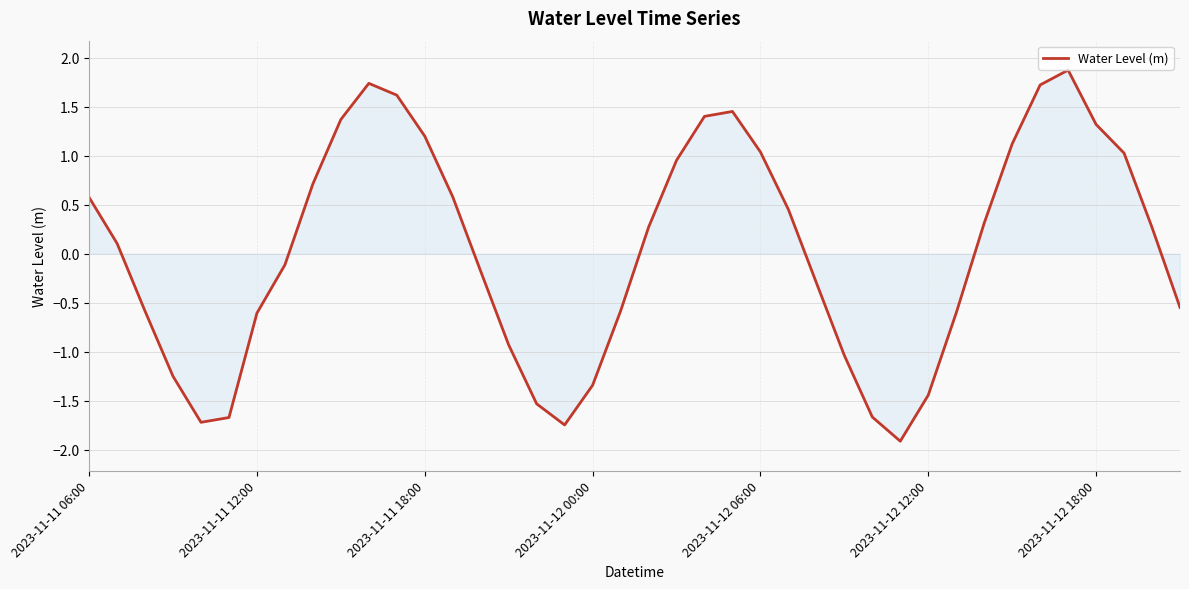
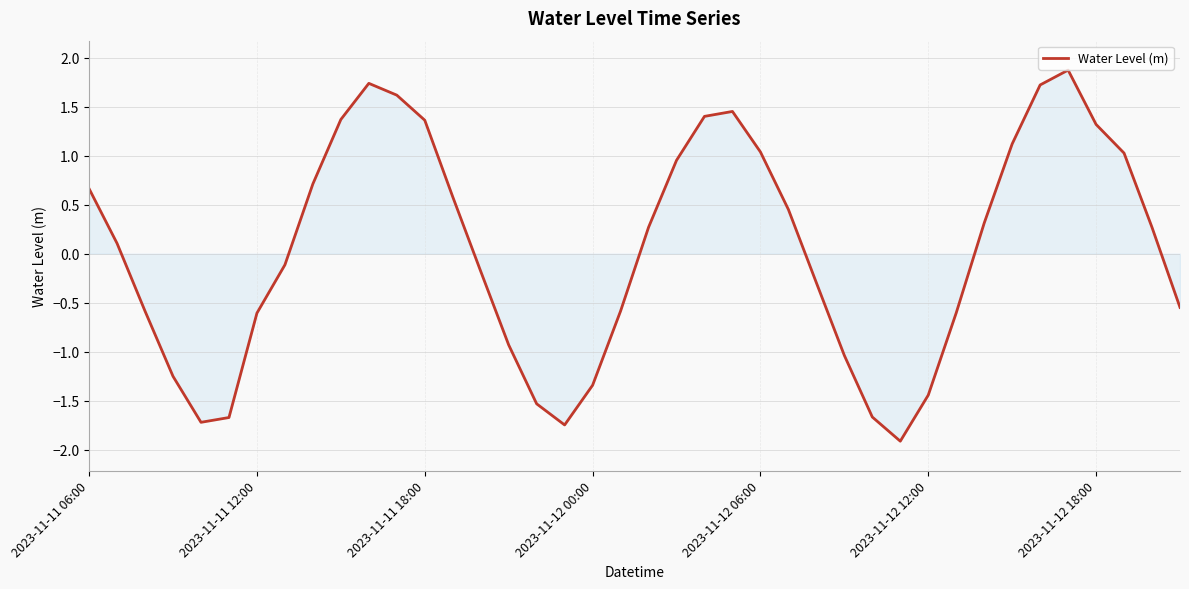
Water Level (m), 2023-11-11 06:00: 0.6 -> 0.7
Water Level (m), 2023-11-11 18:00: 1.2 -> 1.4
